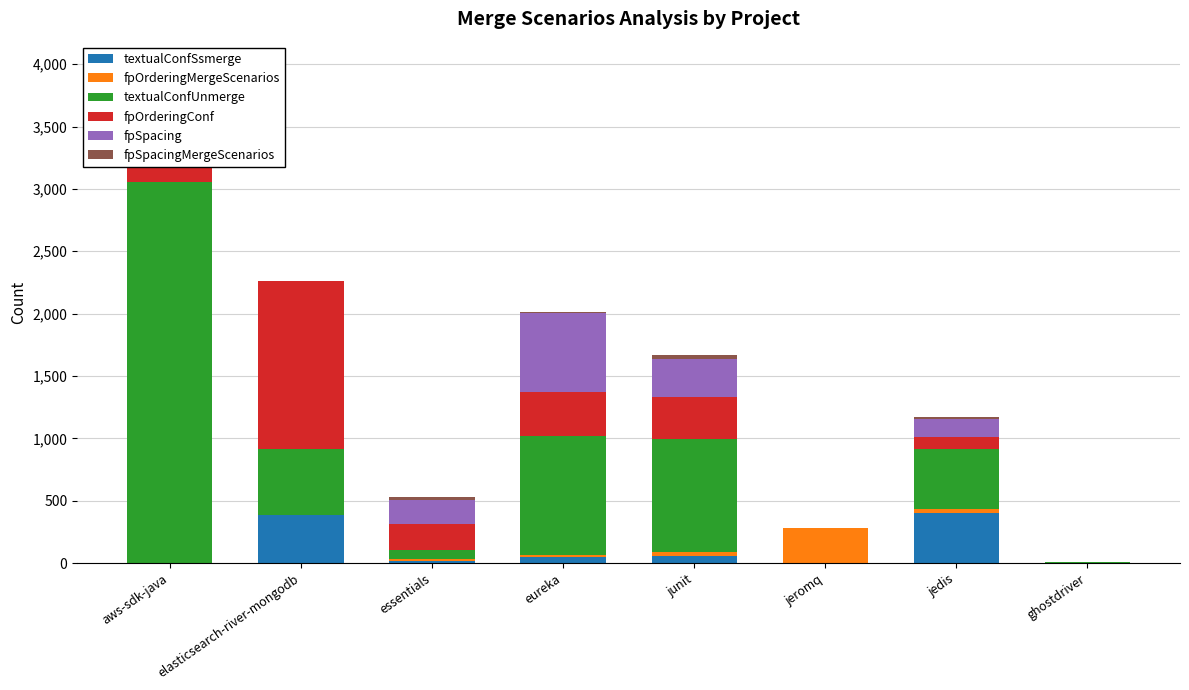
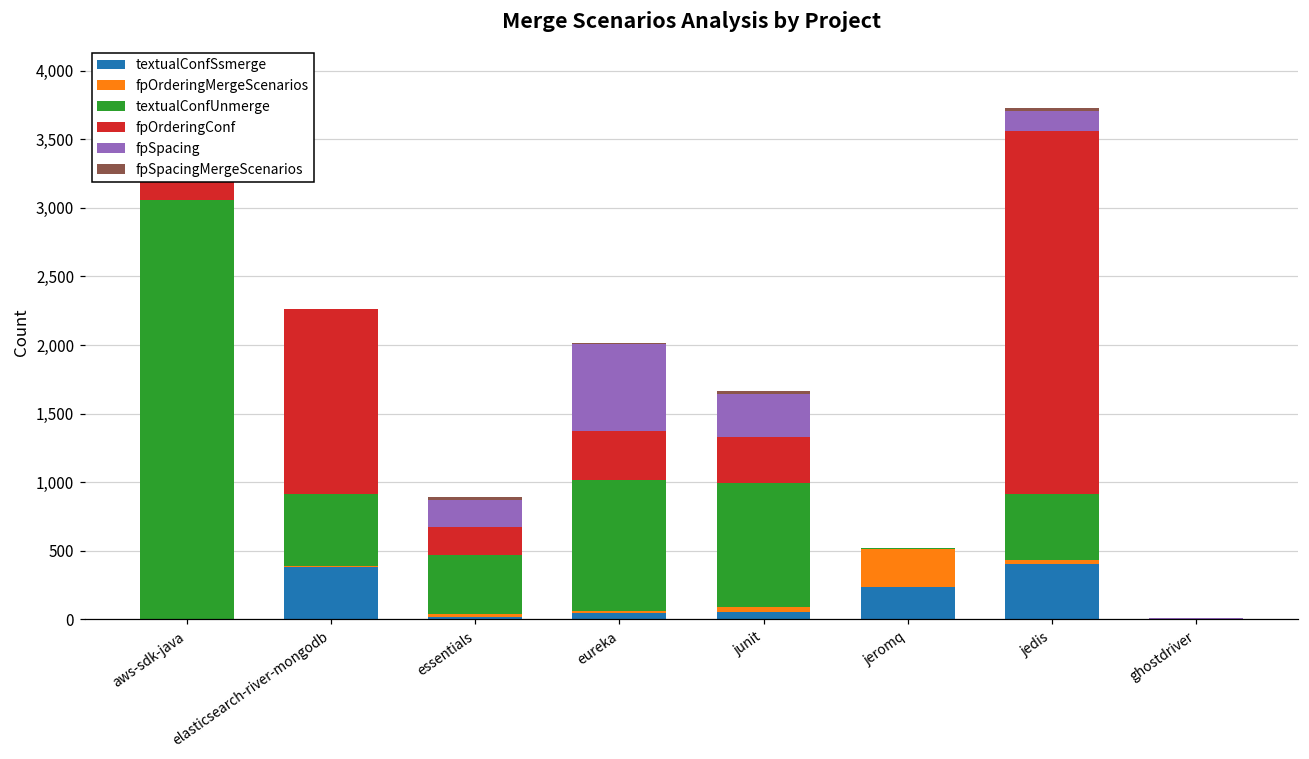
textualConfUnmerge, essentials: 70 -> 430
textualConfSsmerge, jeromq: 0 -> 240
fpOrderingConf, jedis: 100 -> 2,650
